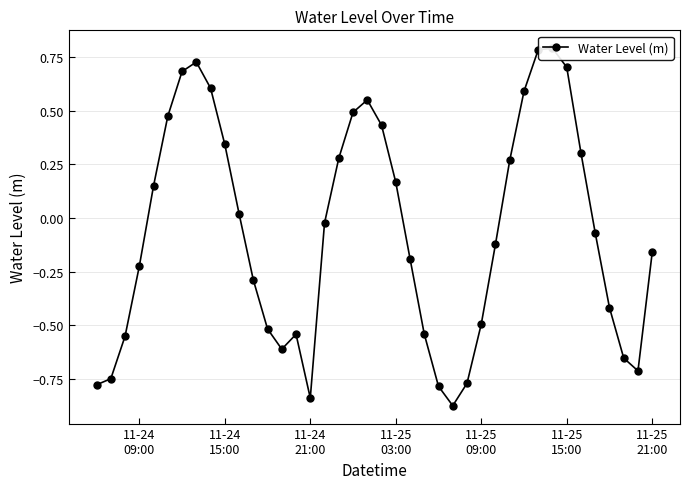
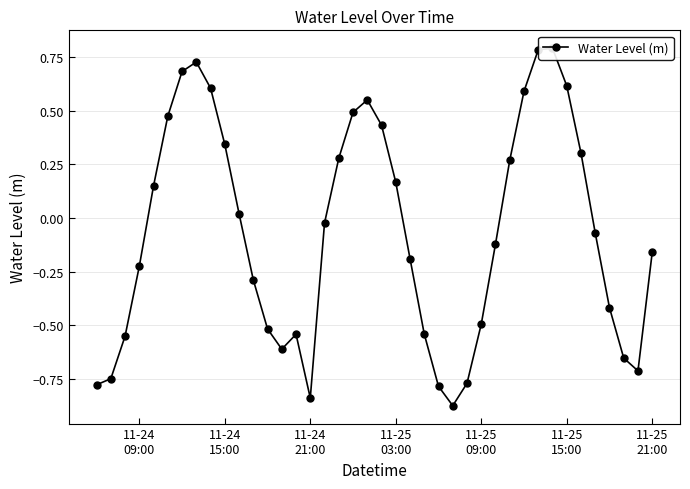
11-25 15:00: 0.70 -> 0.62
